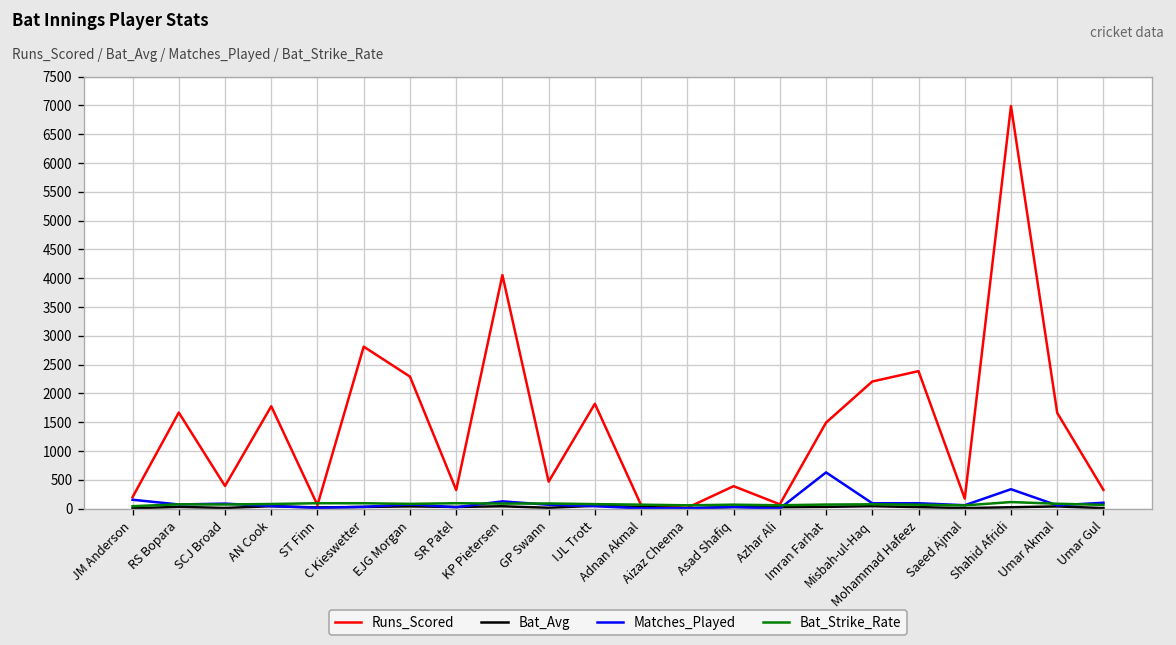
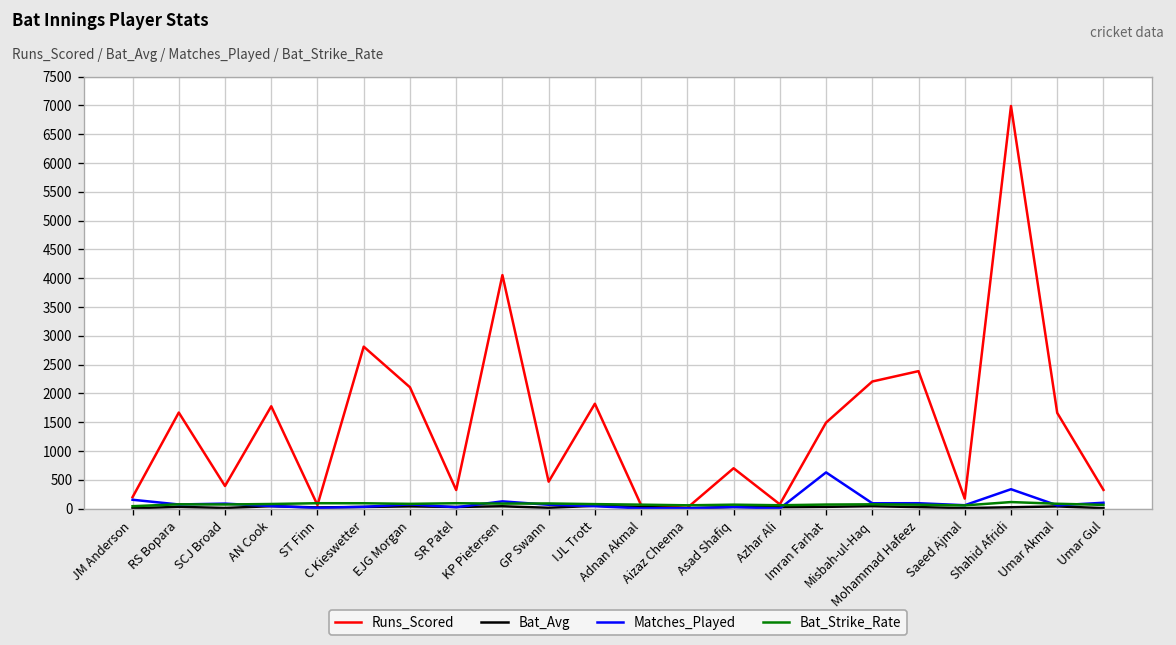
Runs_Scored, EJG Morgan: 2300 -> 2100
Runs_Scored, Asad Shafiq: 400 -> 700
